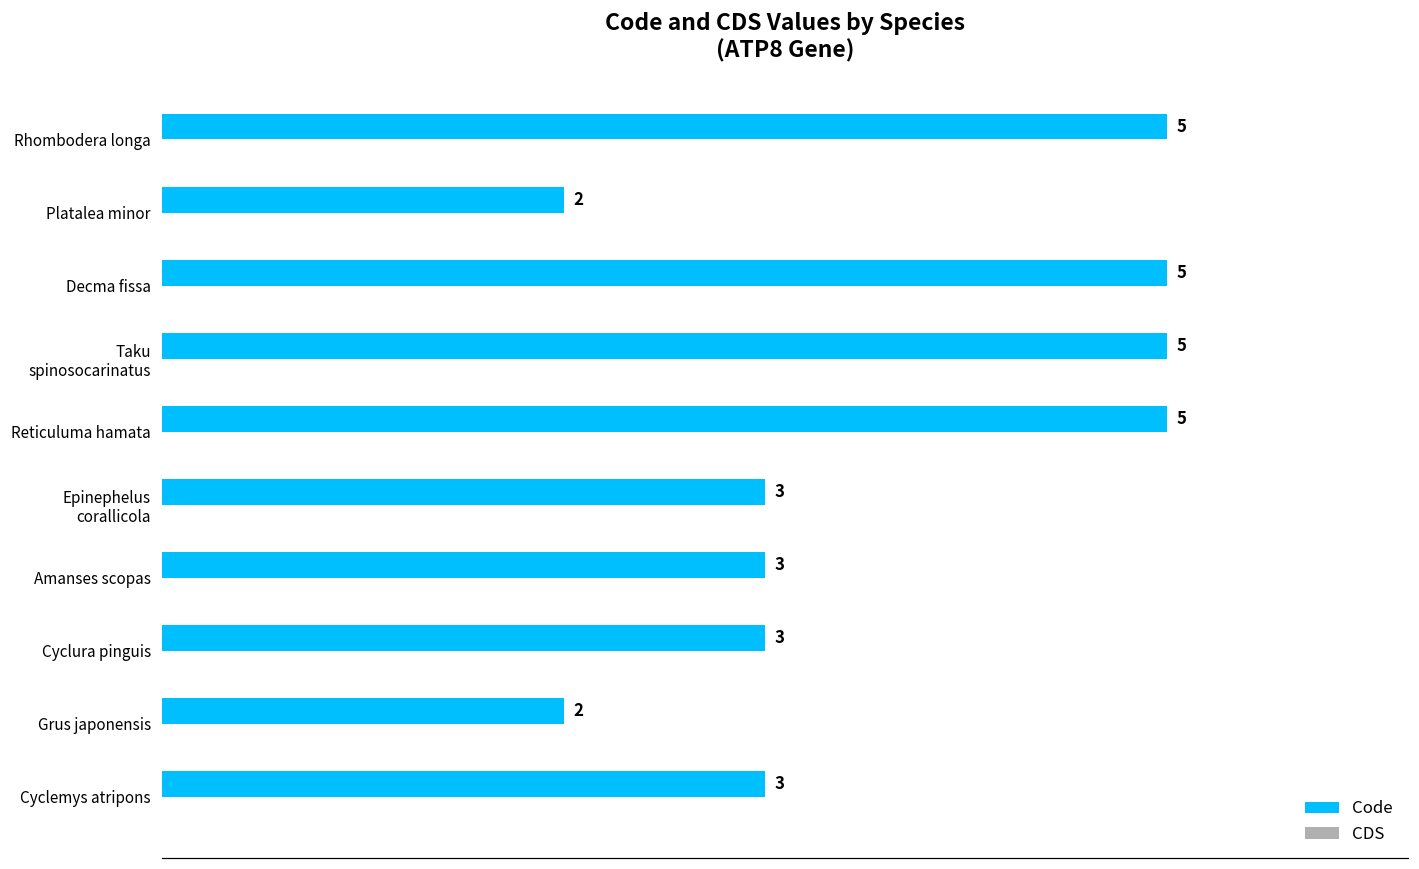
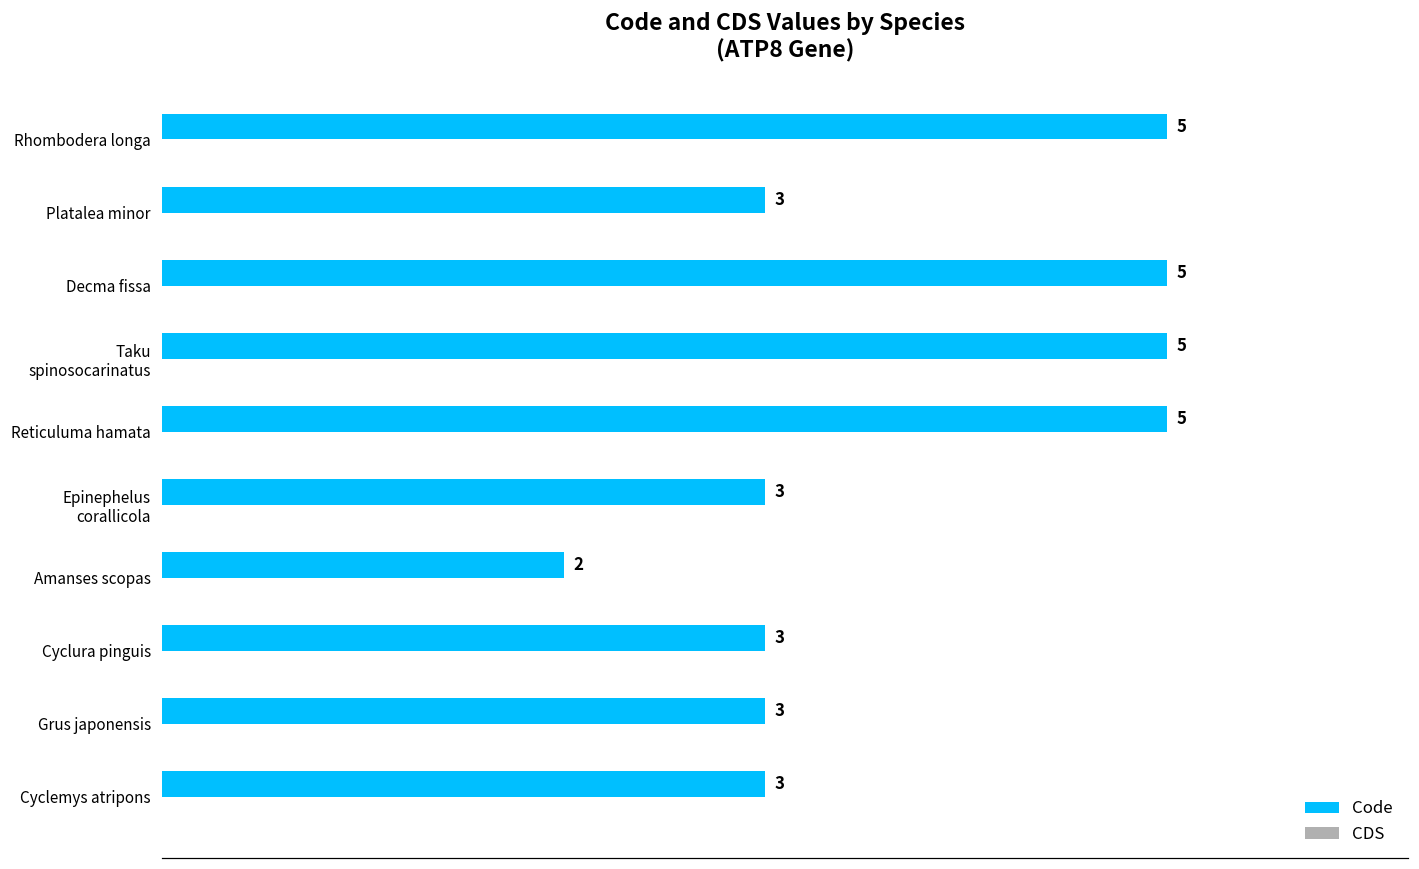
Code, Platalea minor: 2 -> 3
Code, Amanses scopas: 3 -> 2
Code, Grus japonensis: 2 -> 3
